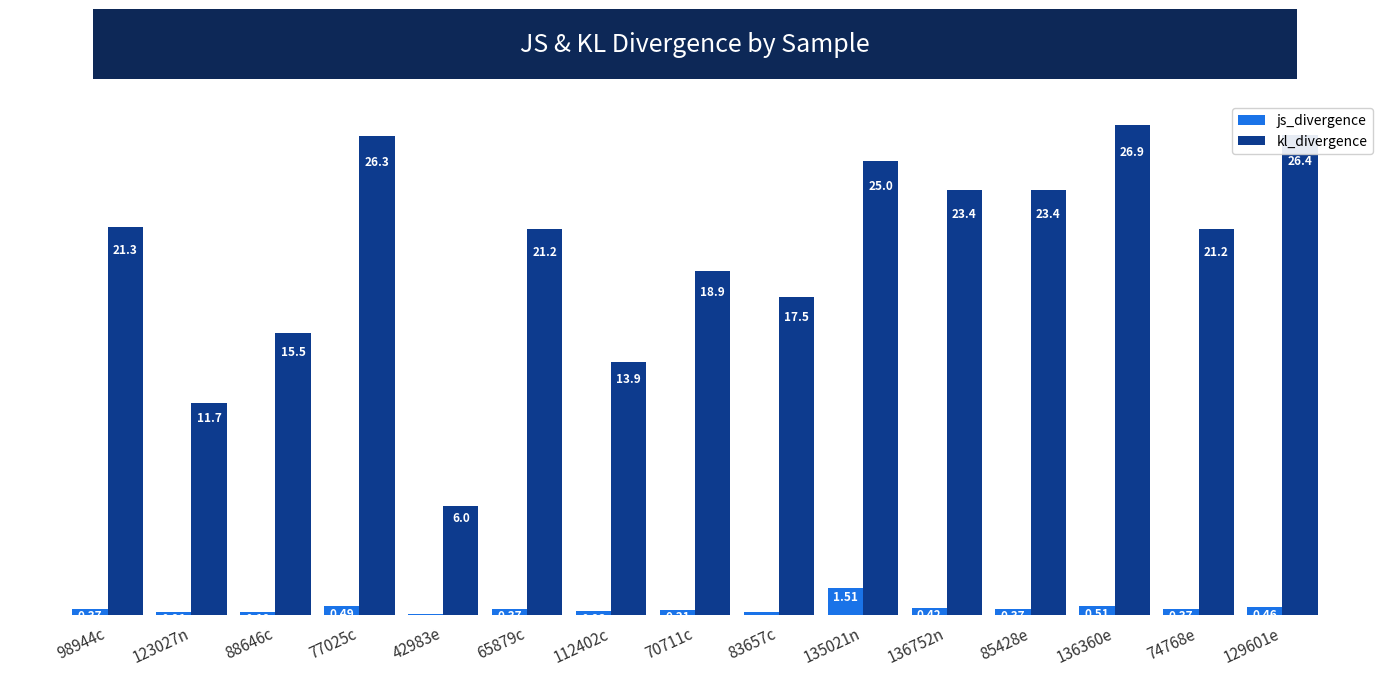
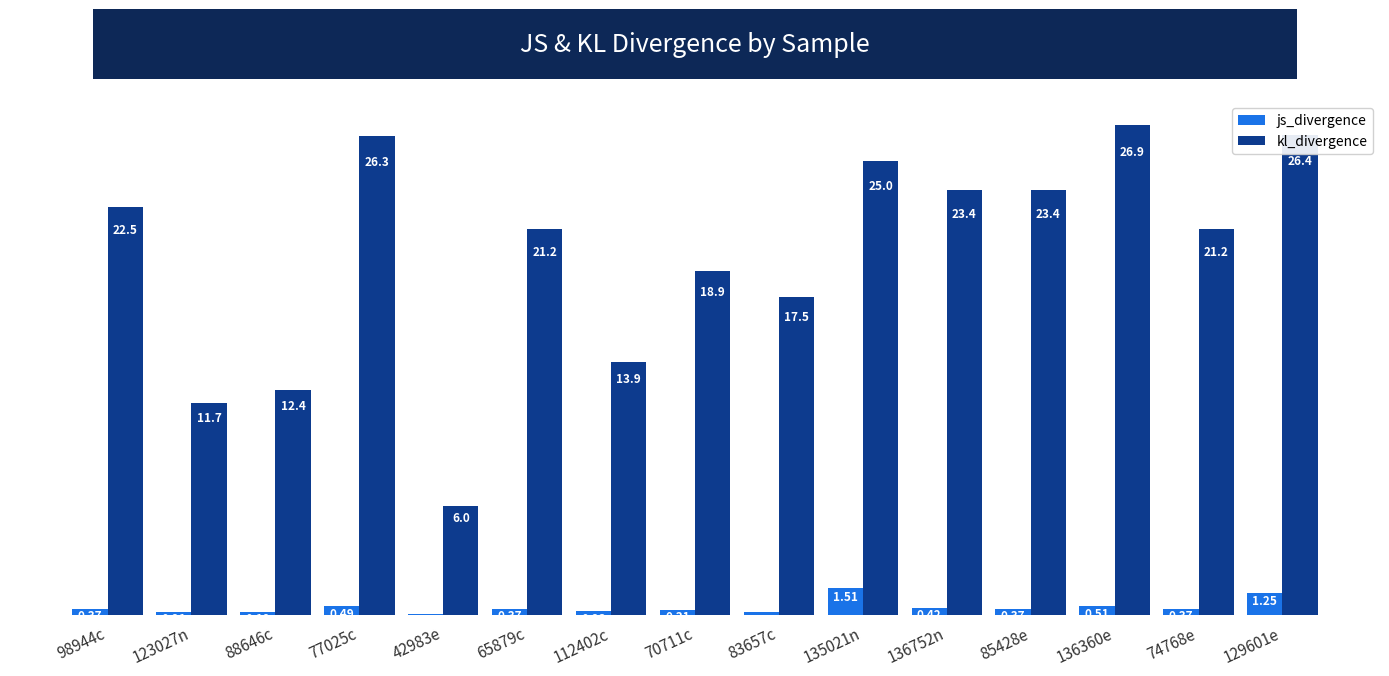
kl_divergence, 98944c: 21.3 -> 22.5
kl_divergence, 88646c: 15.5 -> 12.4
js_divergence, 129601e: 0.46 -> 1.25
